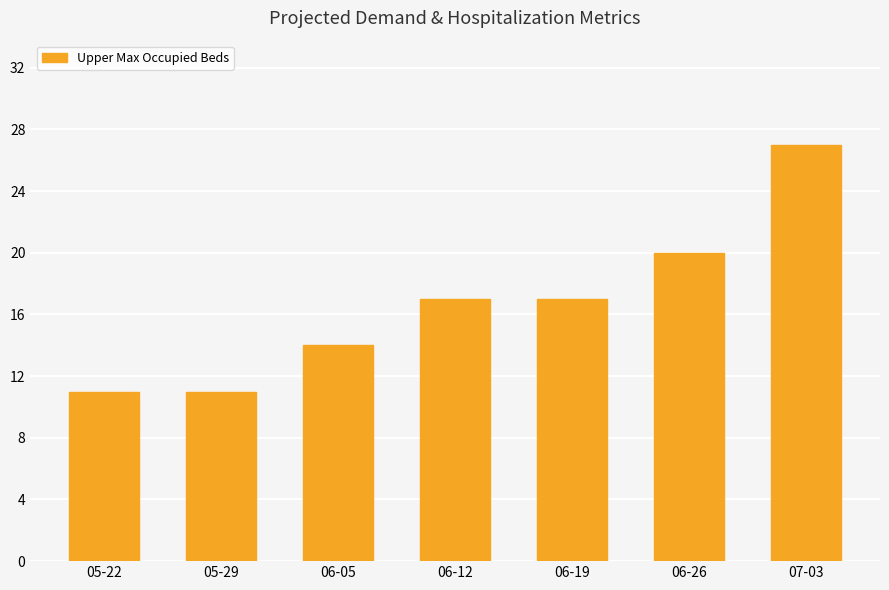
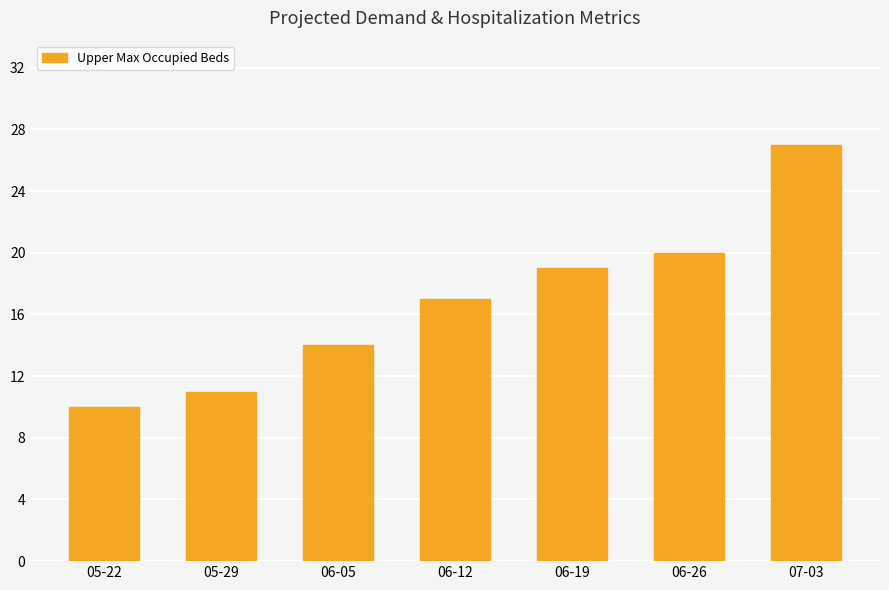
05-22: 11 -> 10
06-19: 17 -> 19
